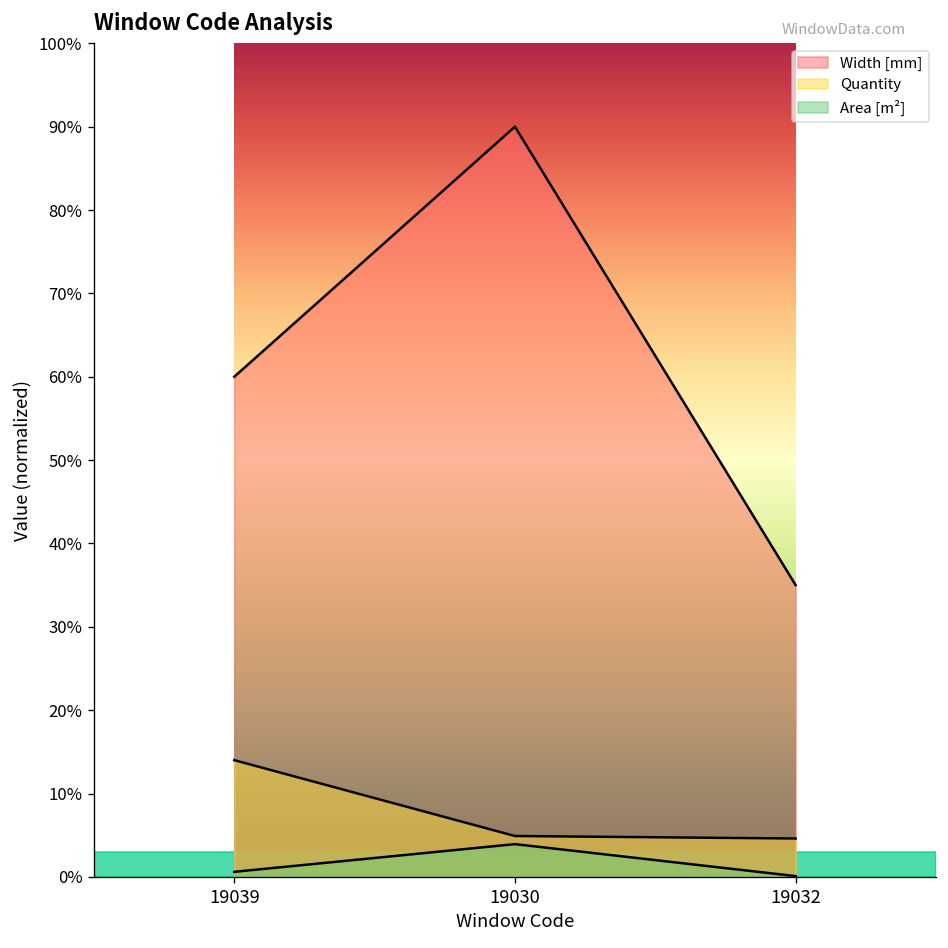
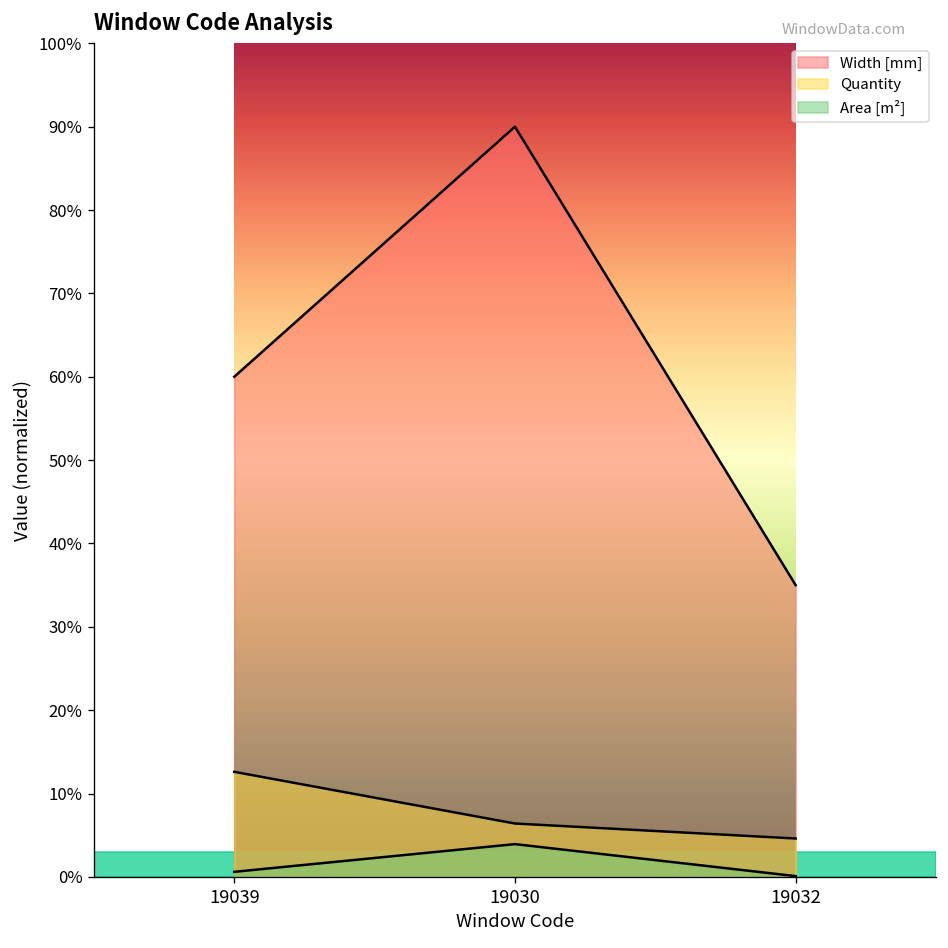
Quantity, 19039: 14% -> 13%
Quantity, 19030: 5% -> 6%
